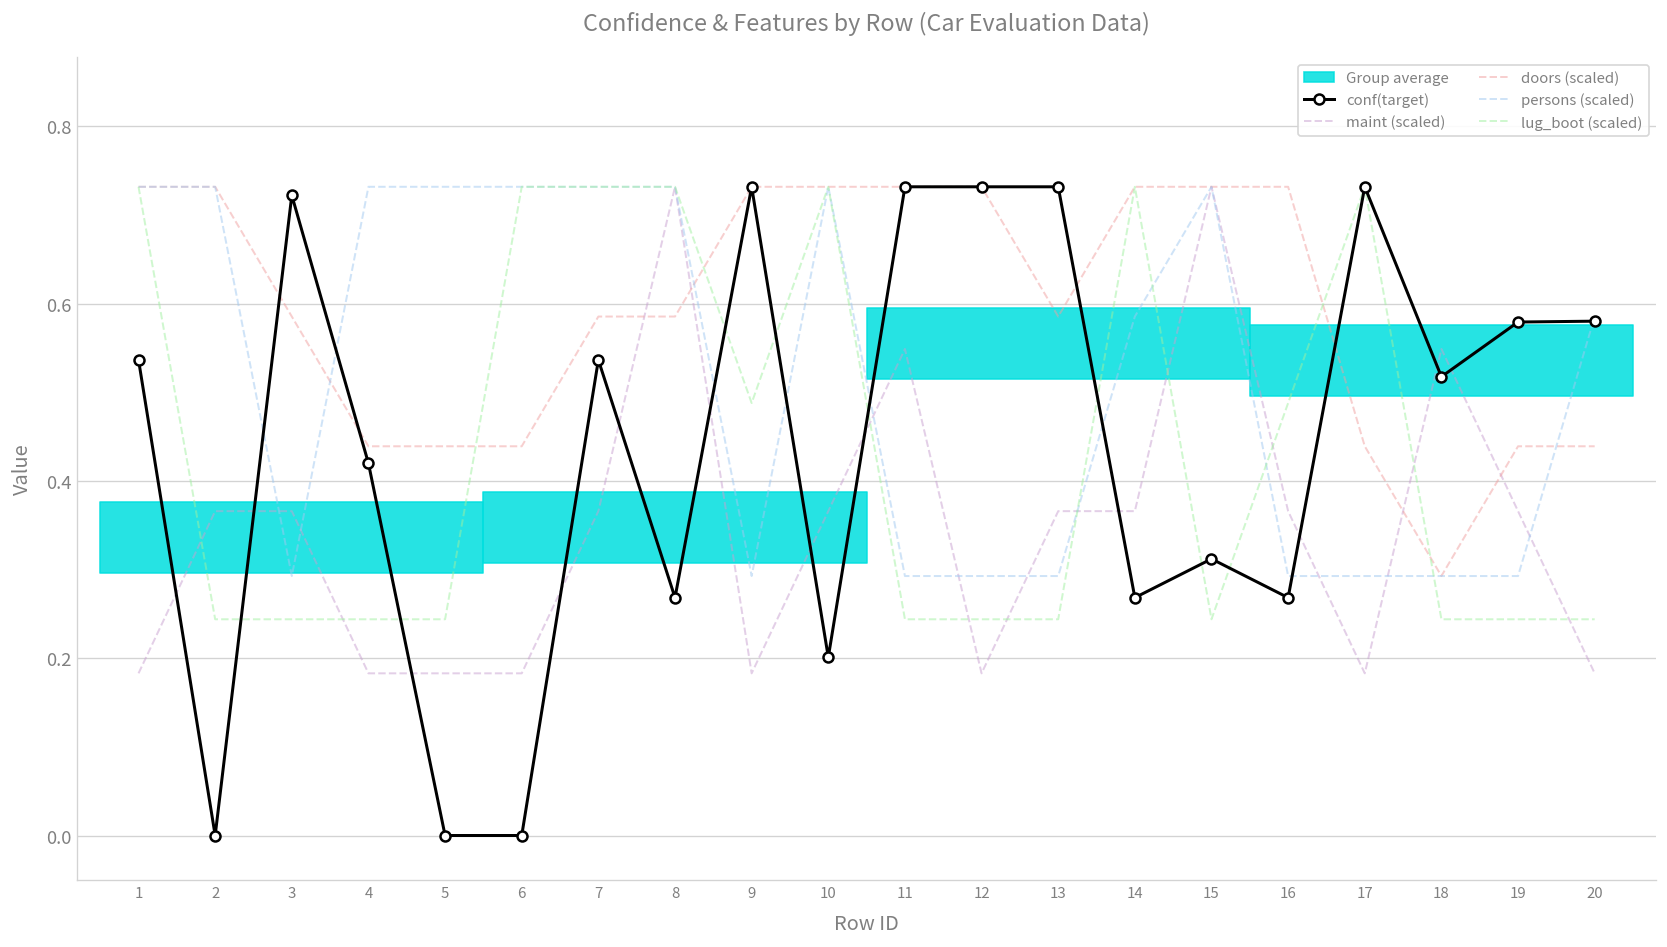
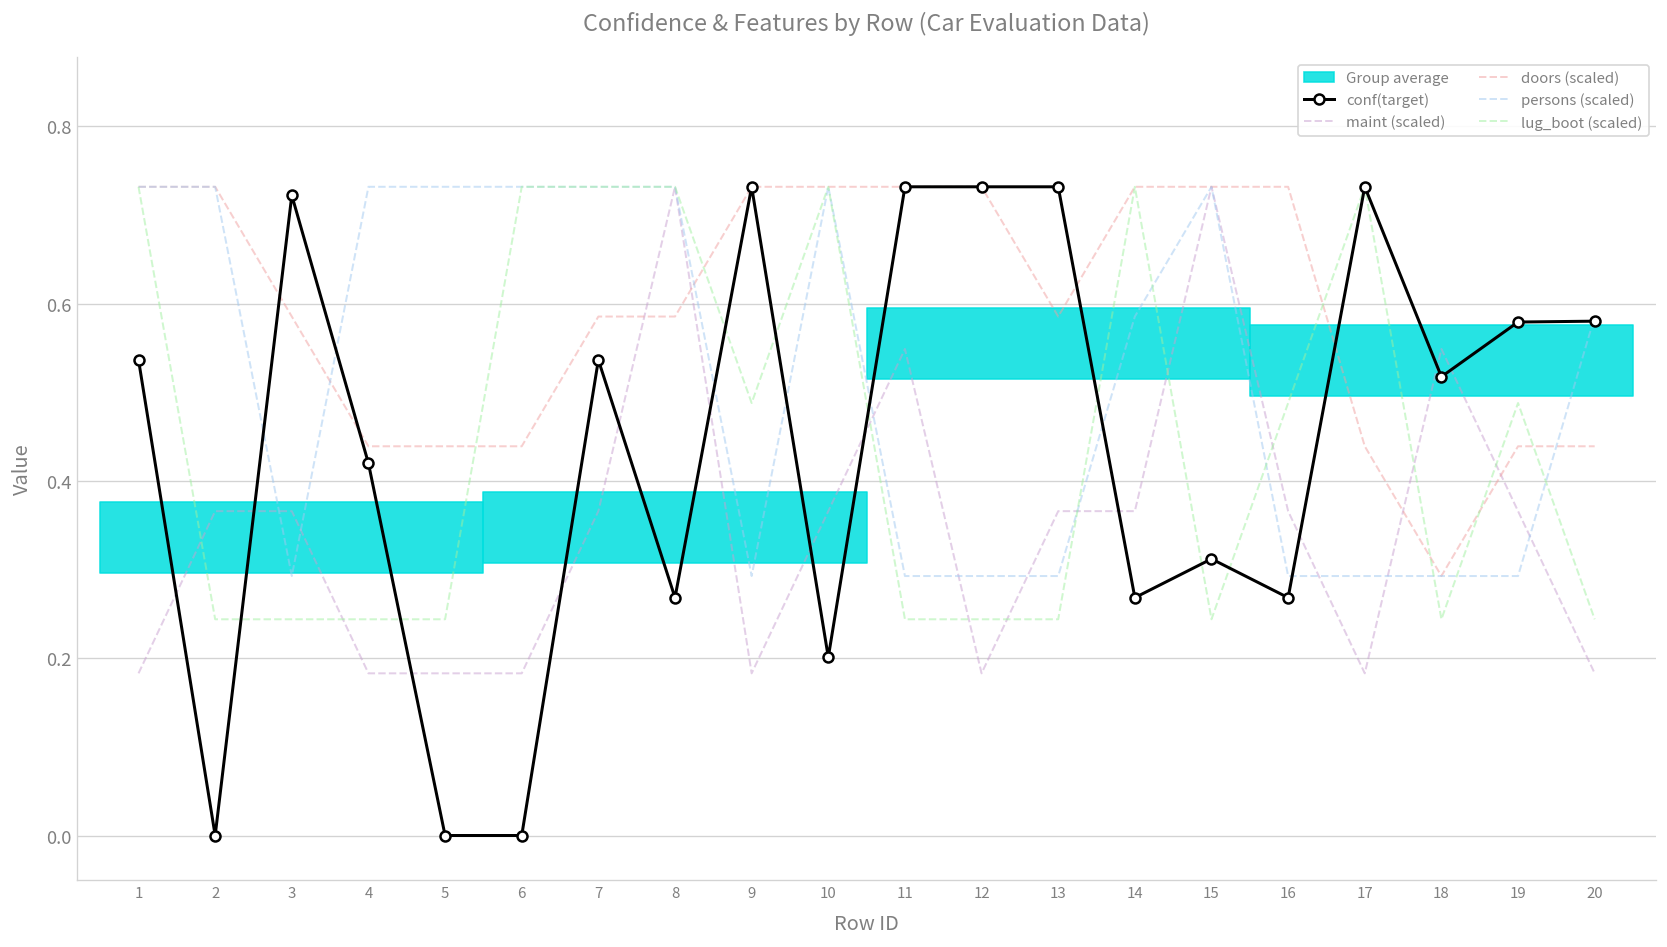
lug_boot (scaled), 19: 0.24 -> 0.49
